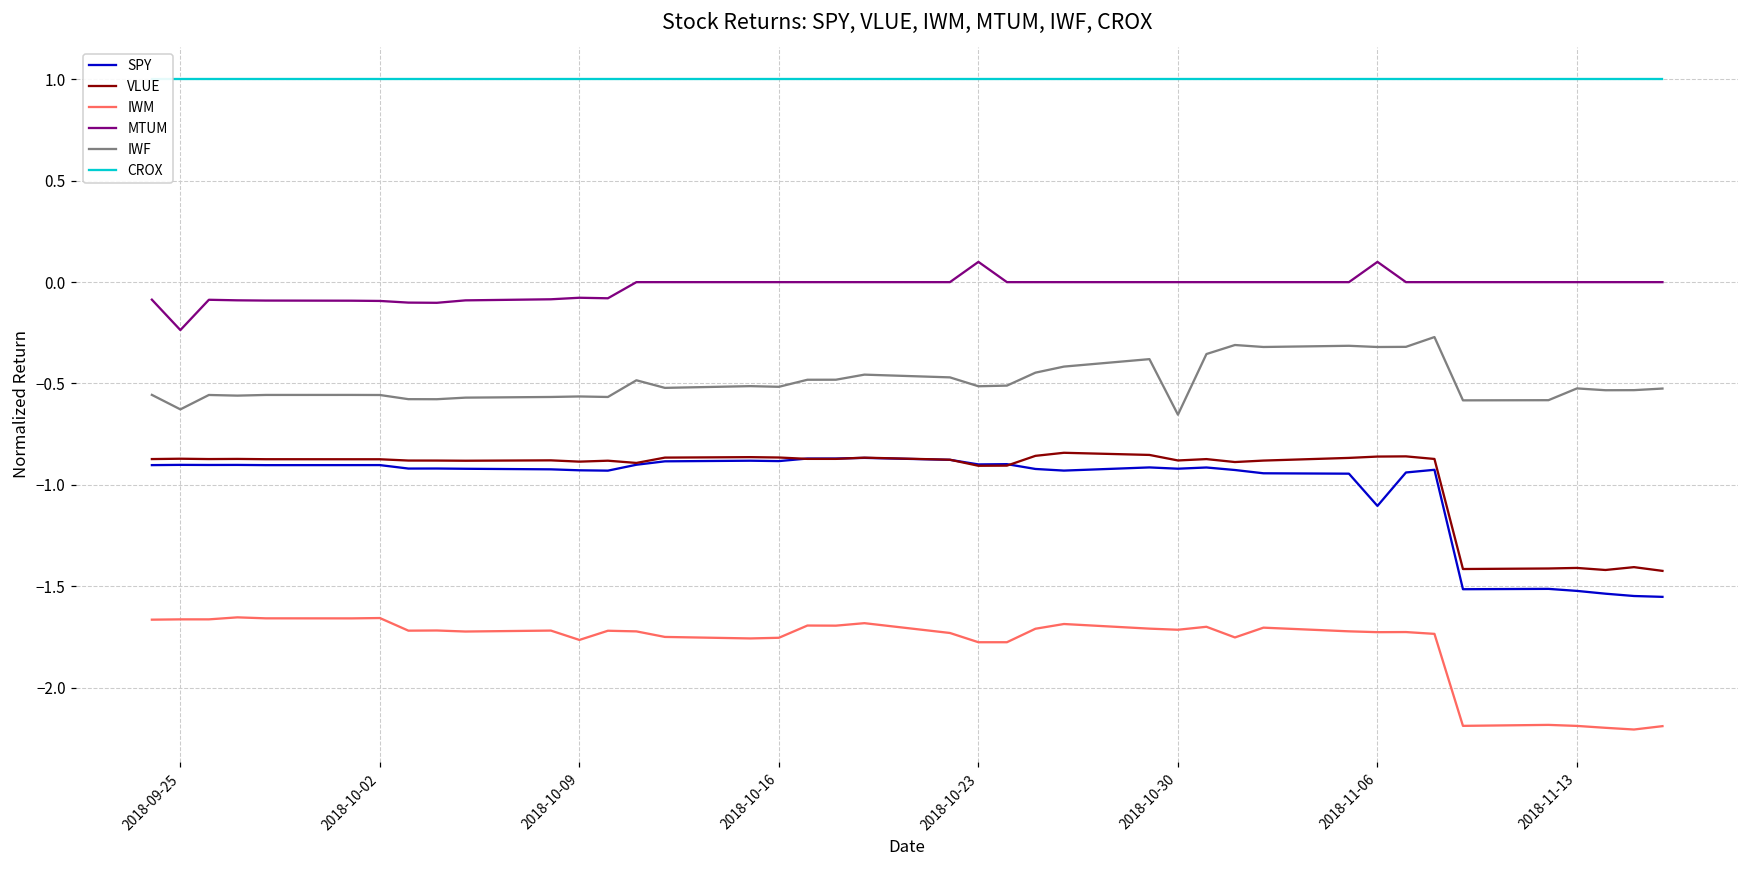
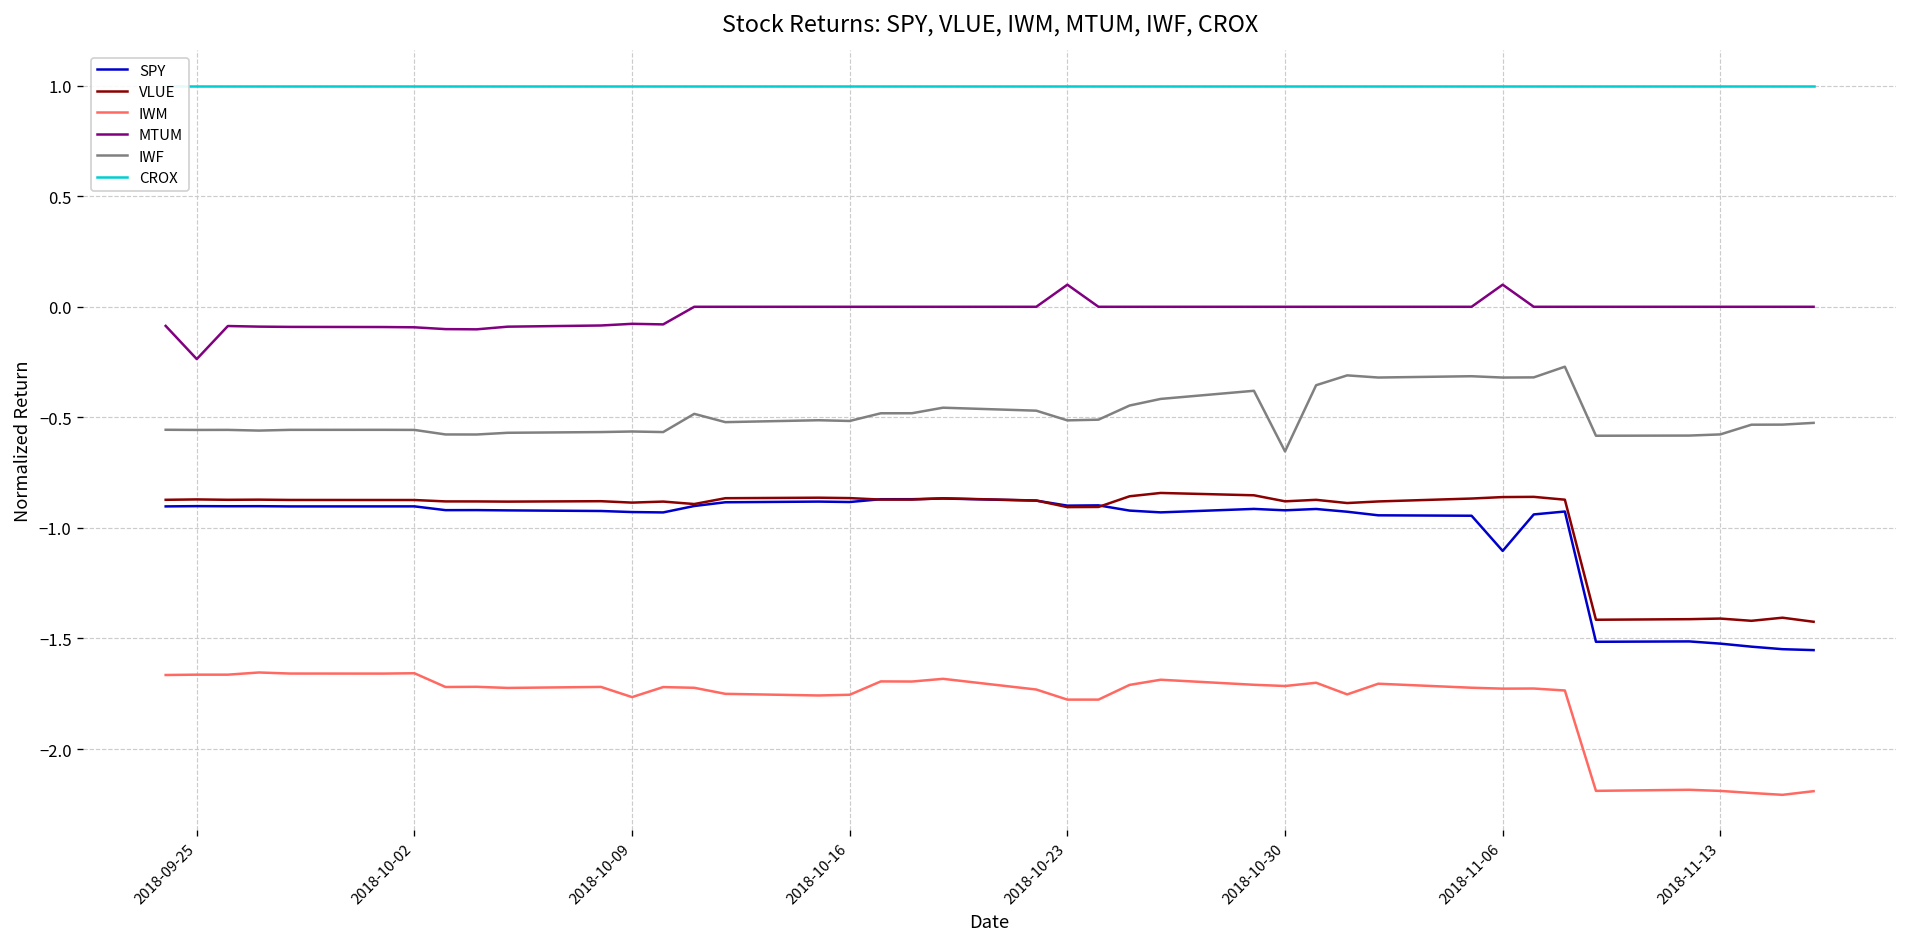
IWF, 2018-09-25: -0.63 -> -0.56
IWF, 2018-11-13: -0.52 -> -0.58
